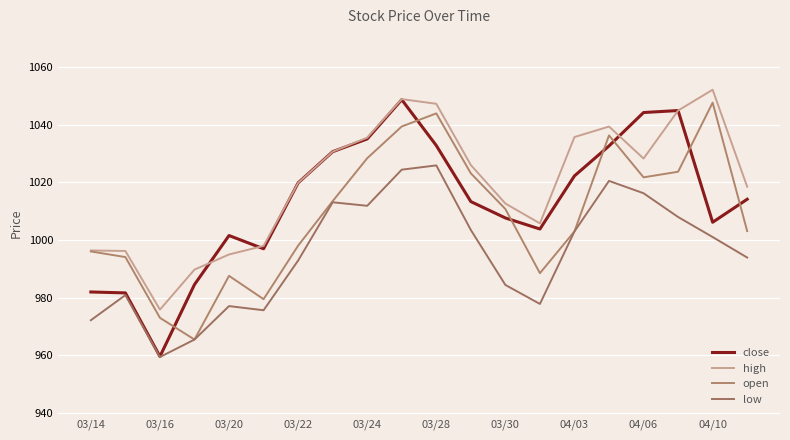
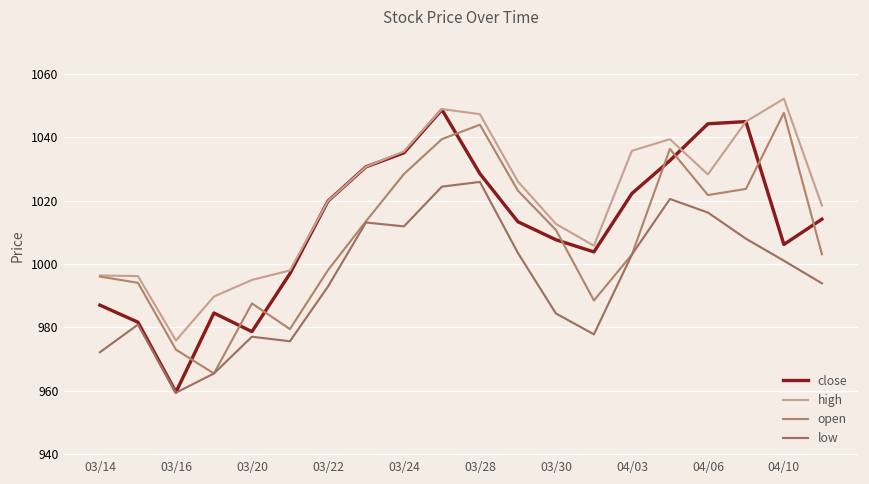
close, 03/14: 982 -> 987
close, 03/20: 1002 -> 979
close, 03/28: 1033 -> 1028
